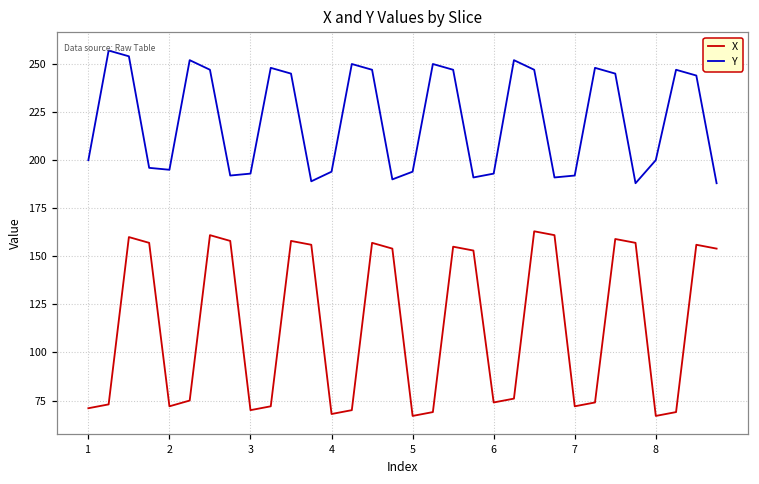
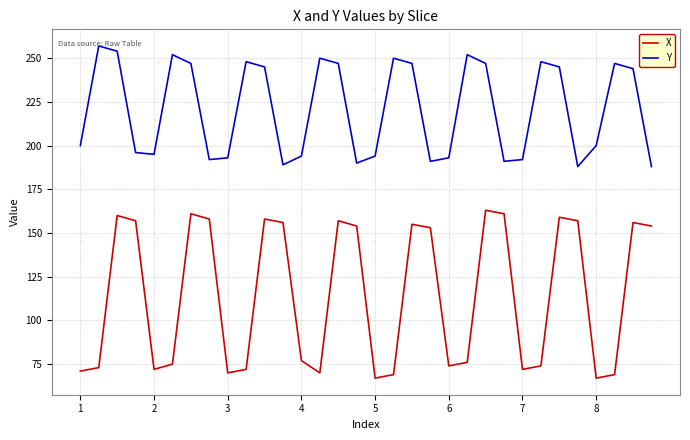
X, 4: 68 -> 77
